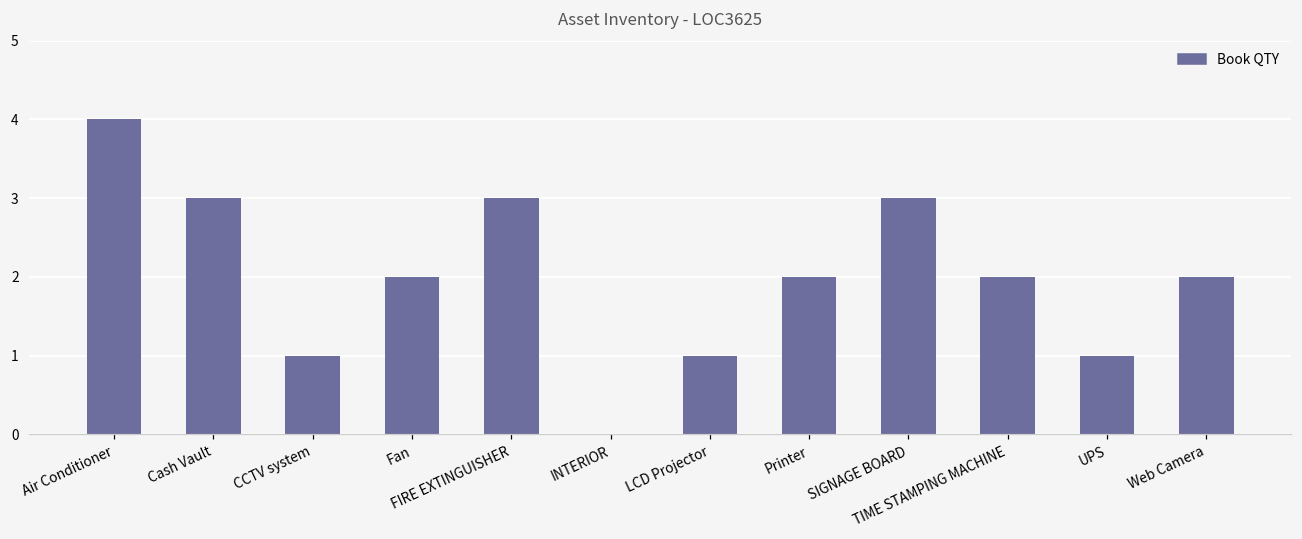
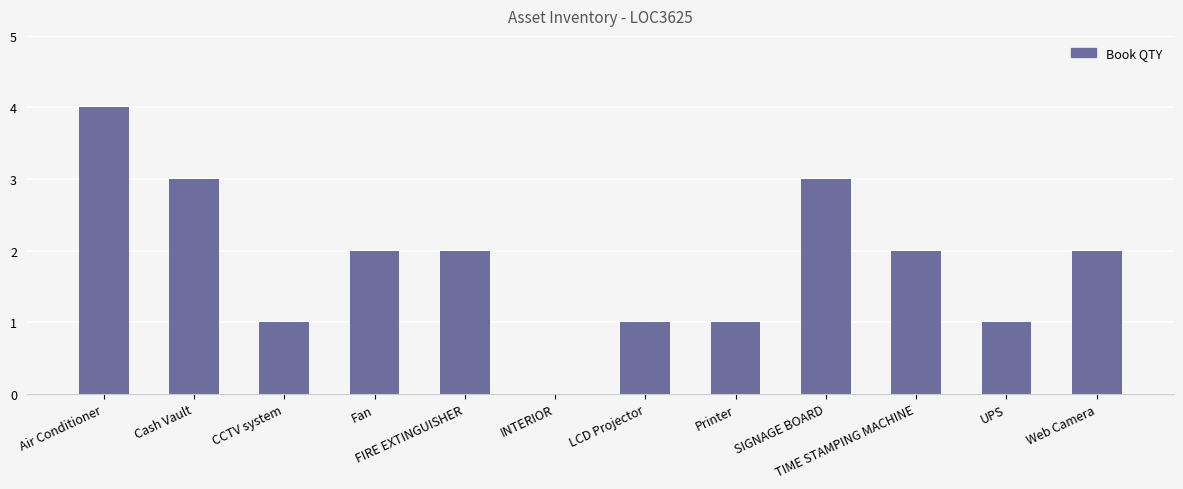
FIRE EXTINGUISHER: 3 -> 2
Printer: 2 -> 1
